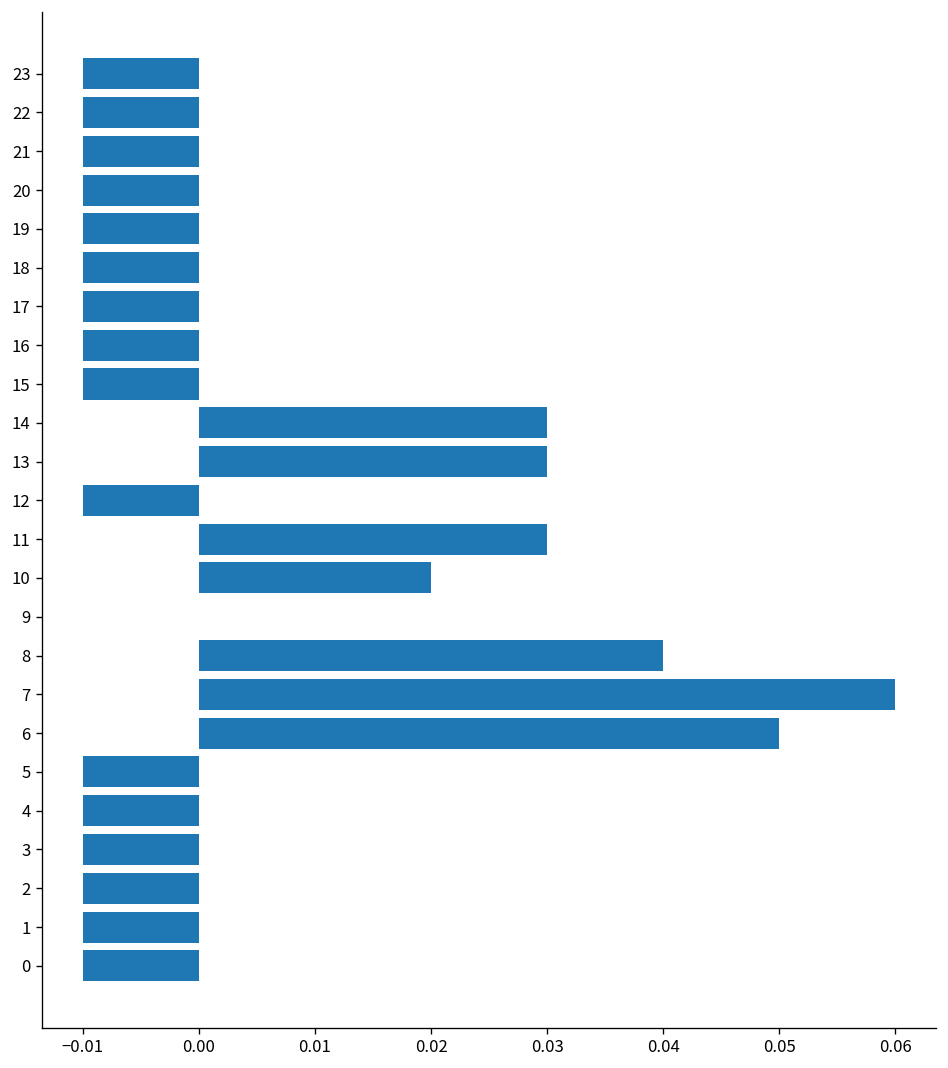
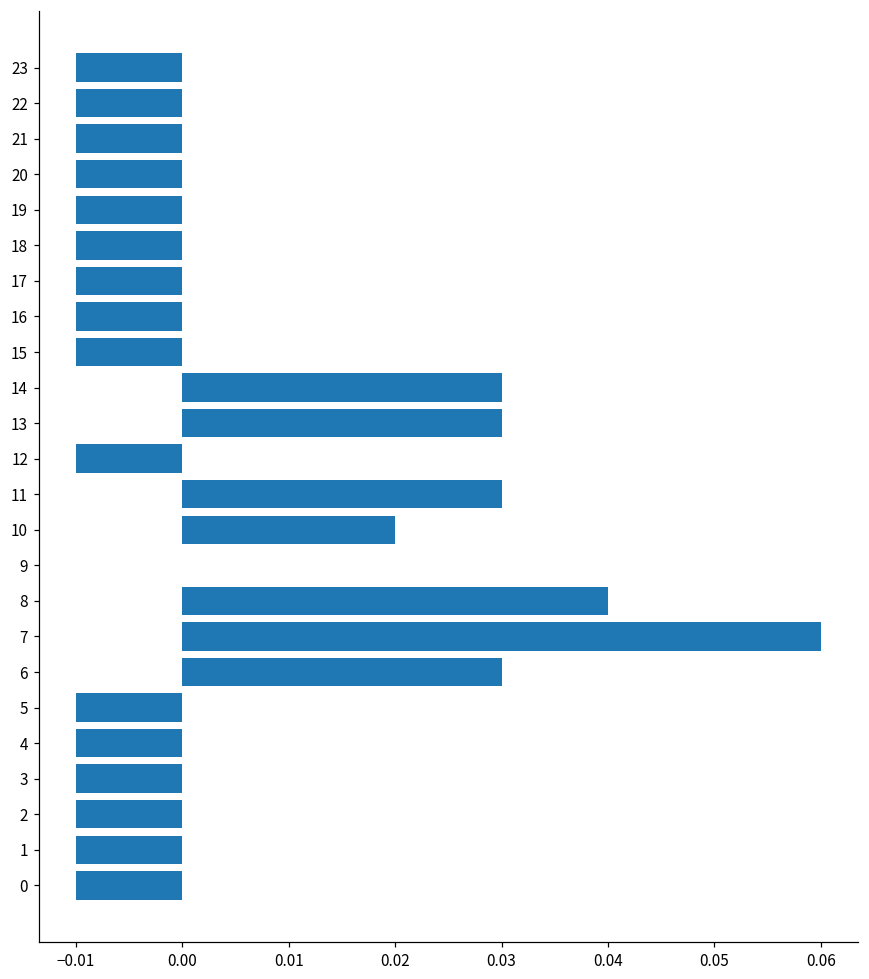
6: 0.05 -> 0.03
